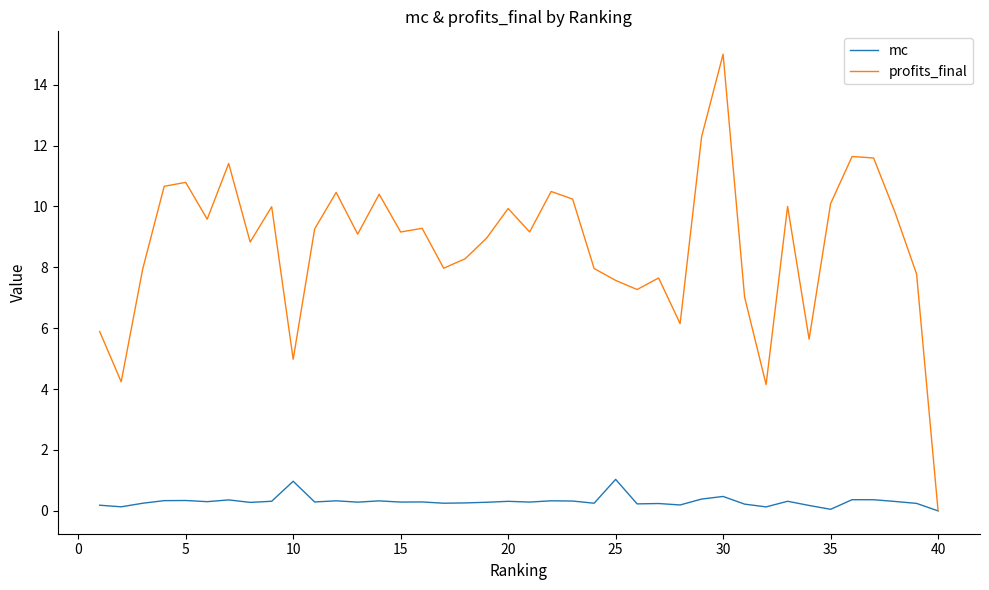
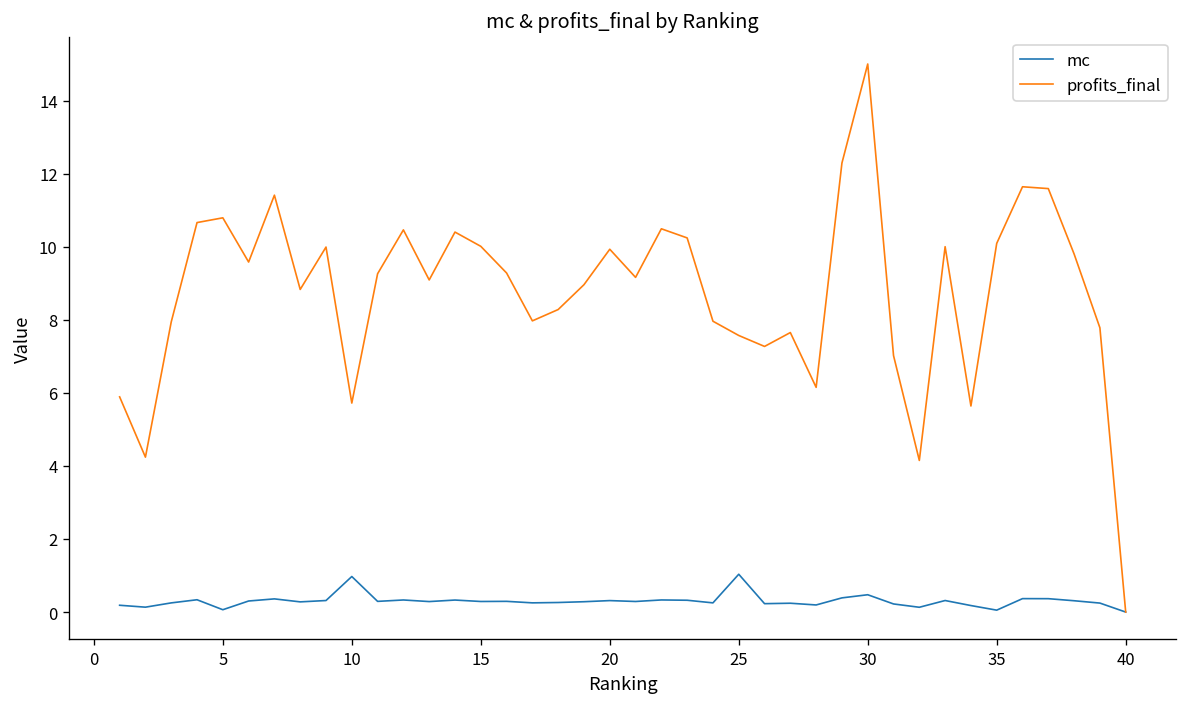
mc, 5: 0.3 -> 0.1
profits_final, 10: 5.0 -> 5.7
profits_final, 15: 9.2 -> 10.0
